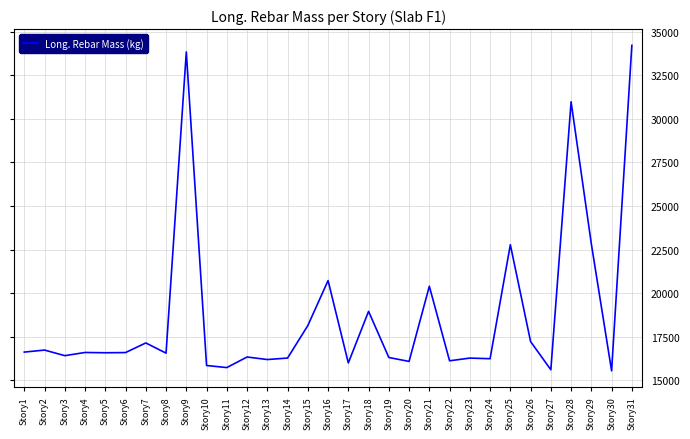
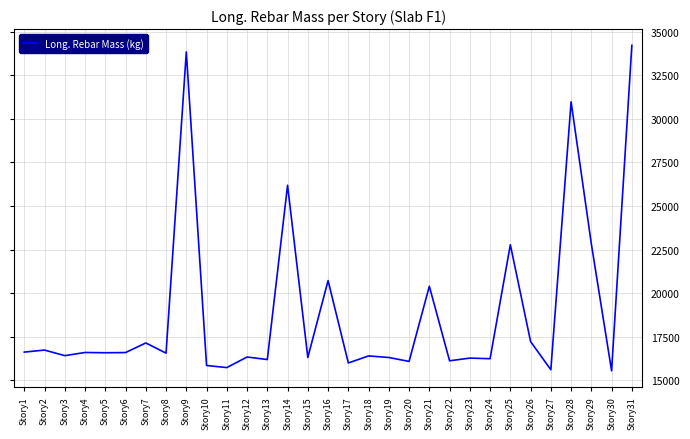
Story14: 16300 -> 26200
Story15: 18100 -> 16300
Story18: 19000 -> 16400
